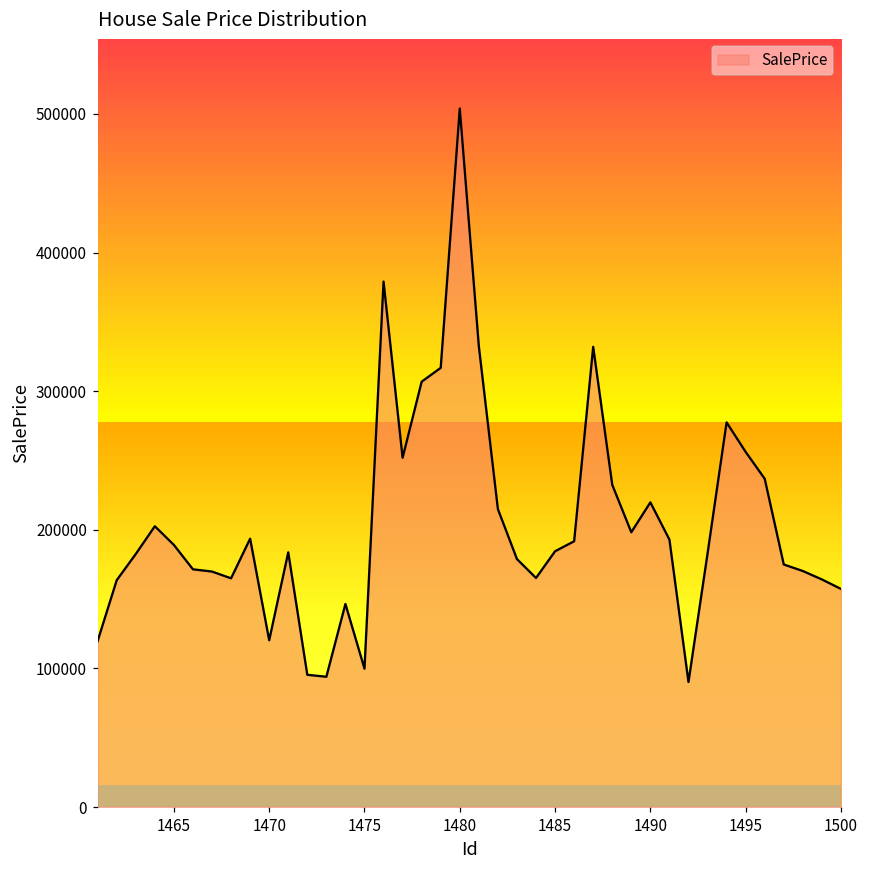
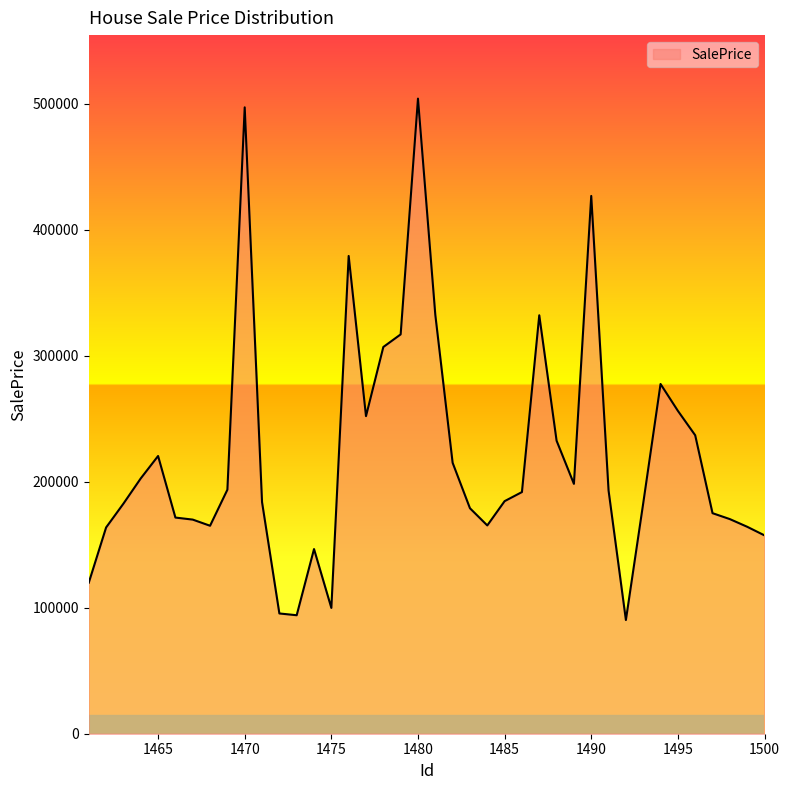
1465: 189000 -> 220000
1470: 120000 -> 497000
1490: 220000 -> 427000
